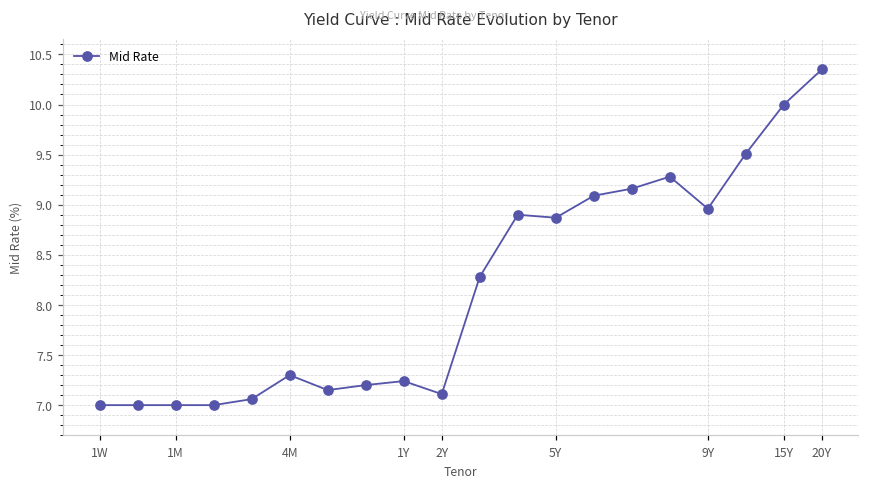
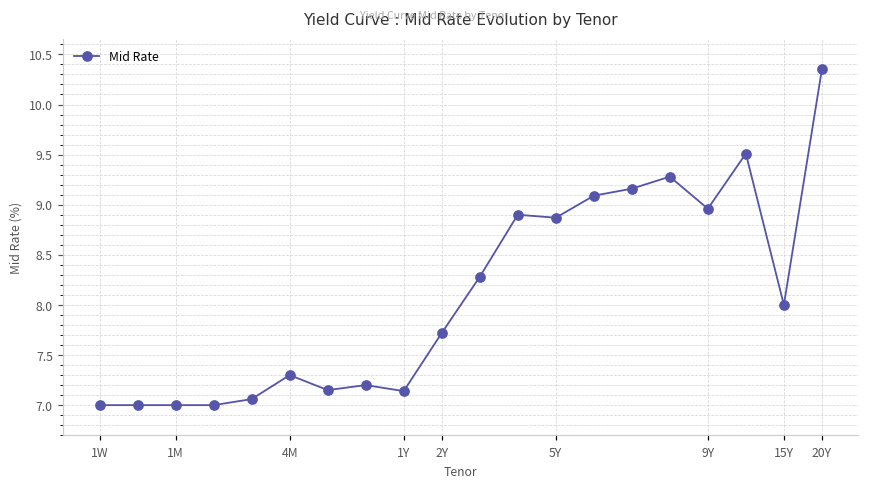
1Y: 7.2 -> 7.1
2Y: 7.1 -> 7.7
15Y: 10 -> 8
